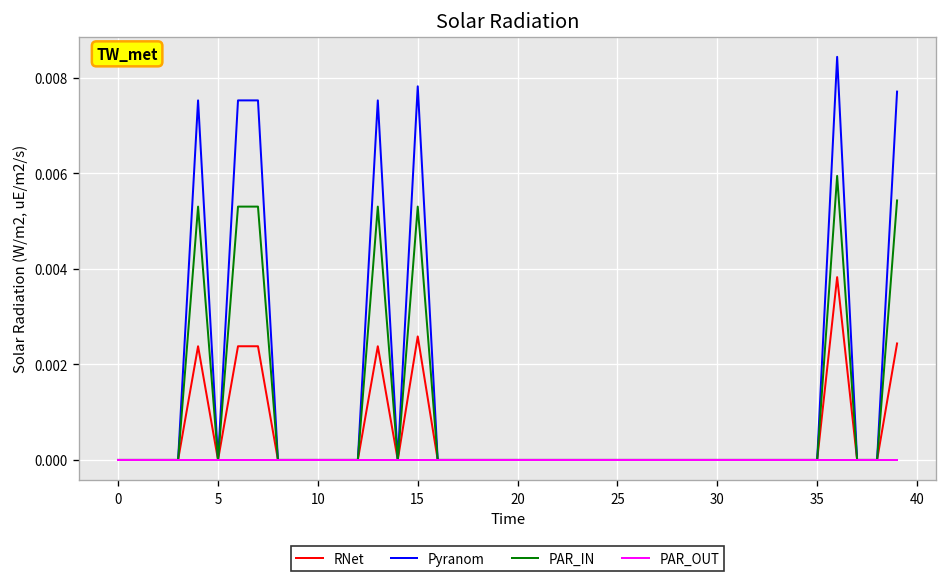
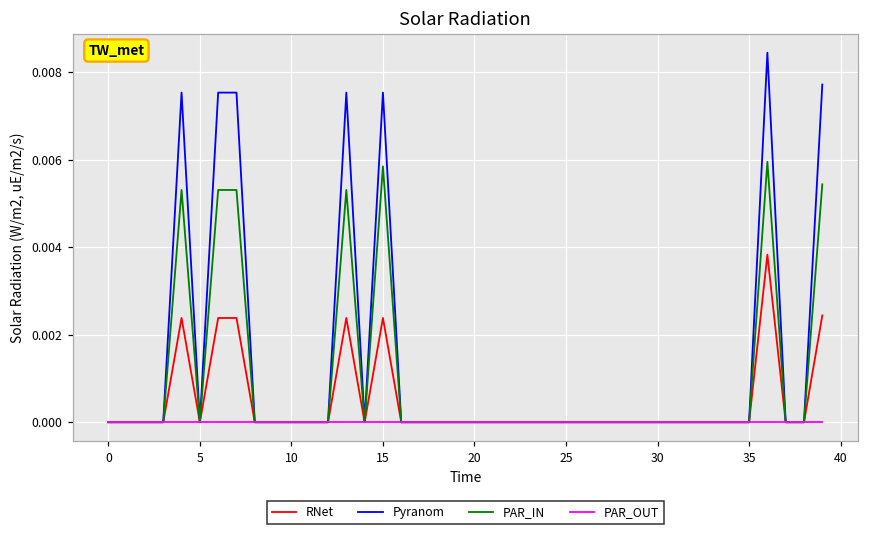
RNet, 15: 0.0026 -> 0.0024
Pyranom, 15: 0.0078 -> 0.0075
PAR_IN, 15: 0.0053 -> 0.0058
